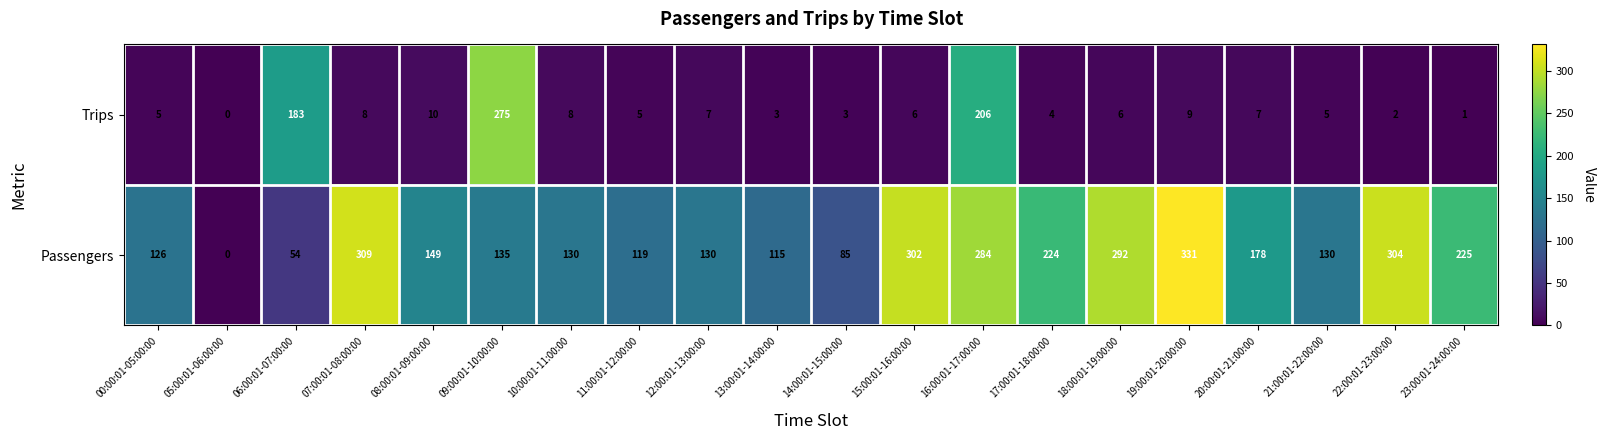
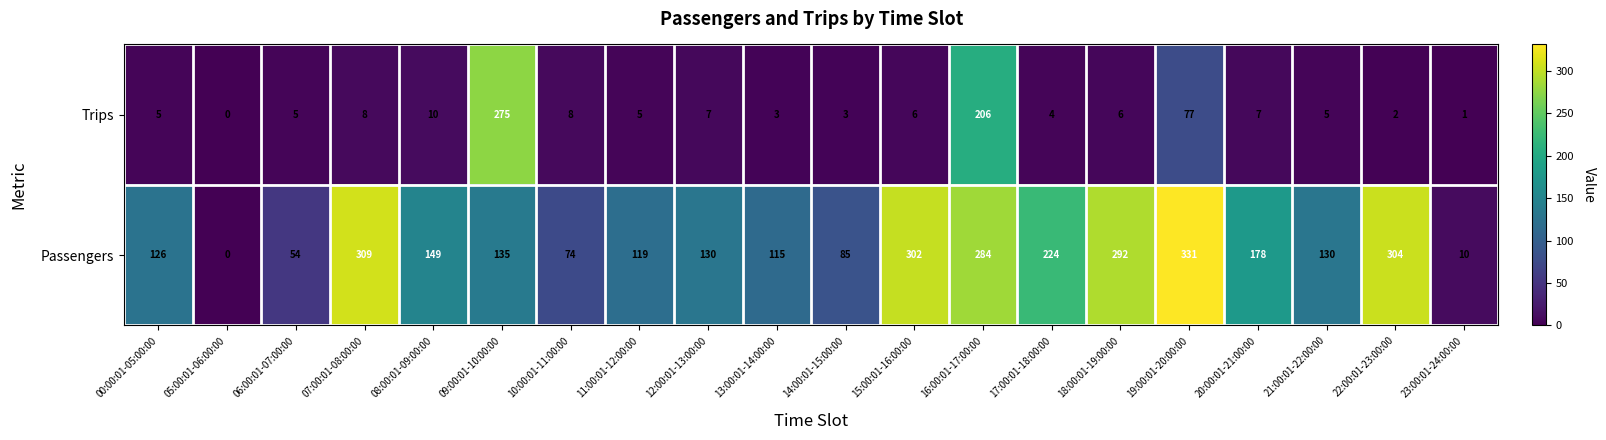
Trips, 06:00:01-07:00:00: 183 -> 5
Trips, 19:00:01-20:00:00: 9 -> 77
Passengers, 10:00:01-11:00:00: 130 -> 74
Passengers, 23:00:01-24:00:00: 225 -> 10
